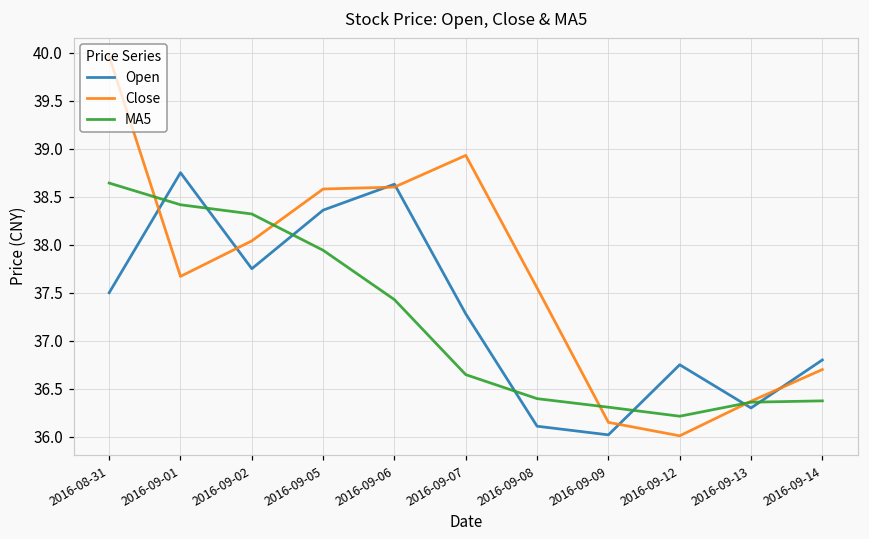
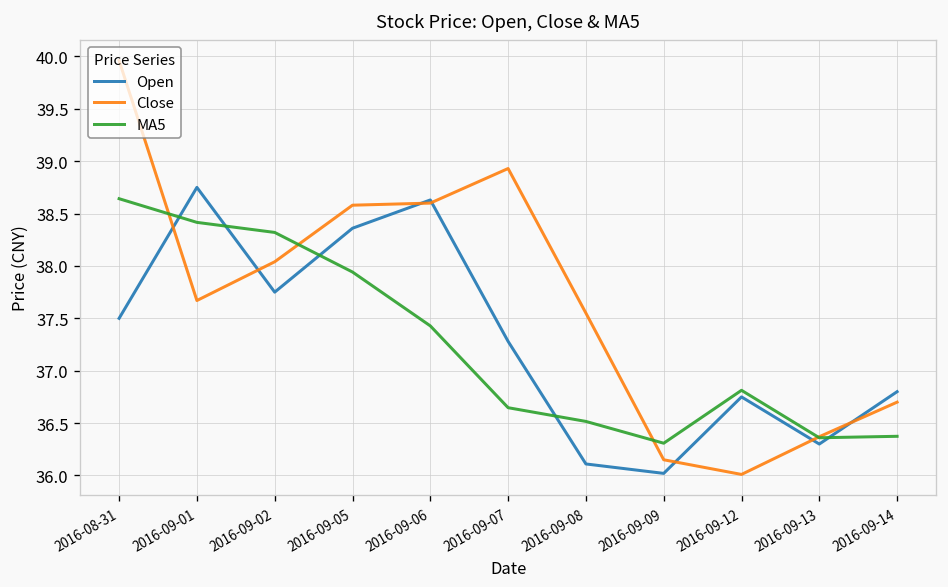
MA5, 2016-09-08: 36.4 -> 36.5
MA5, 2016-09-12: 36.2 -> 36.8
